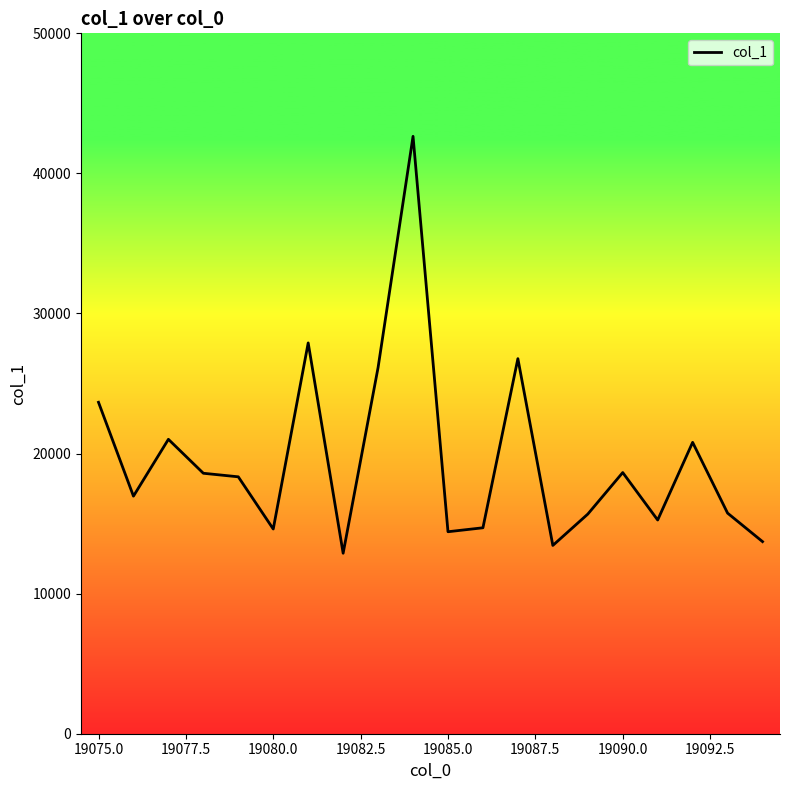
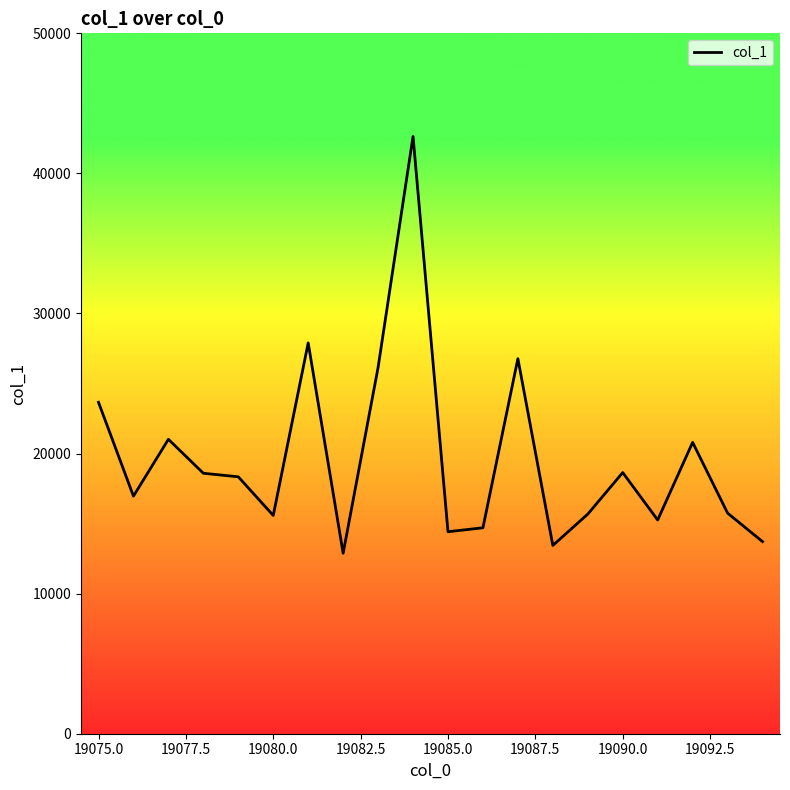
19080.0: 14600 -> 15600
